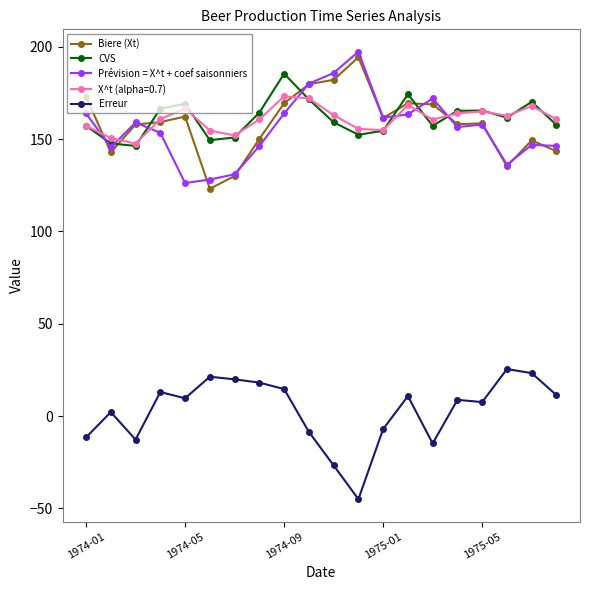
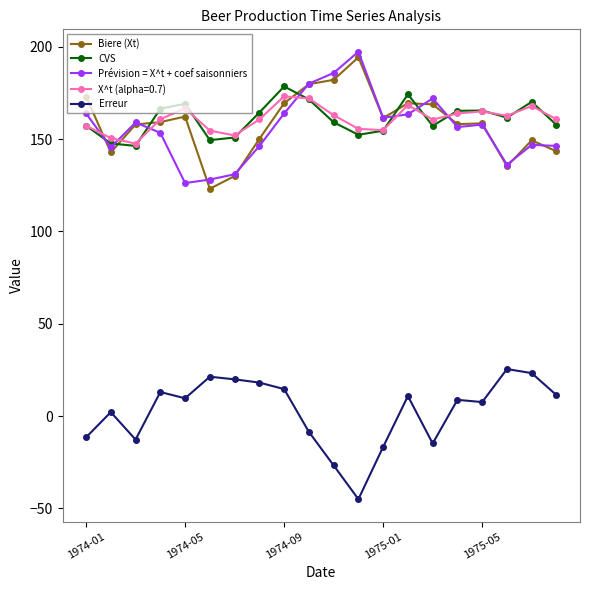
CVS, 1974-09: 185 -> 179
Erreur, 1975-01: -7 -> -17
